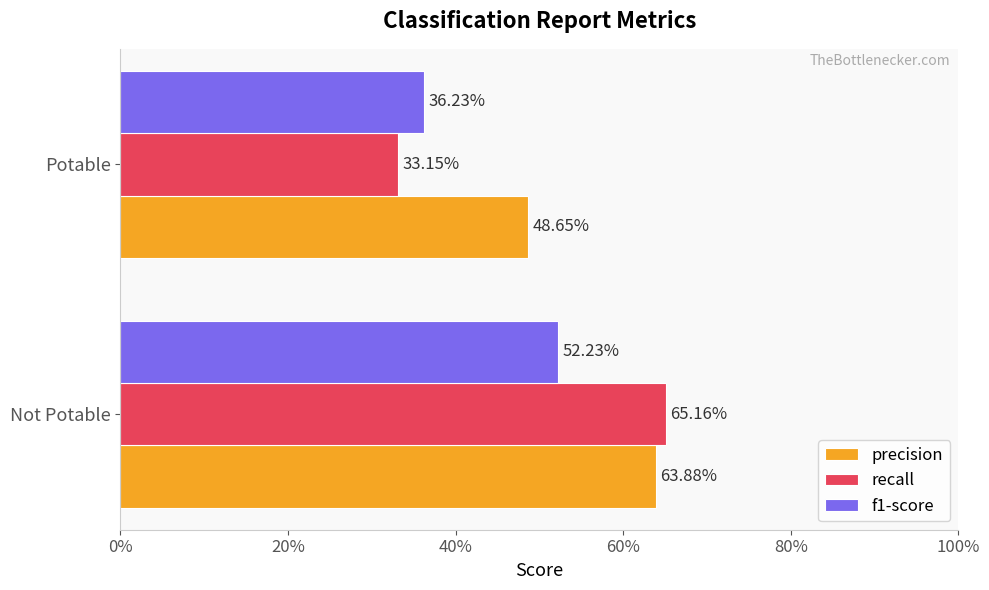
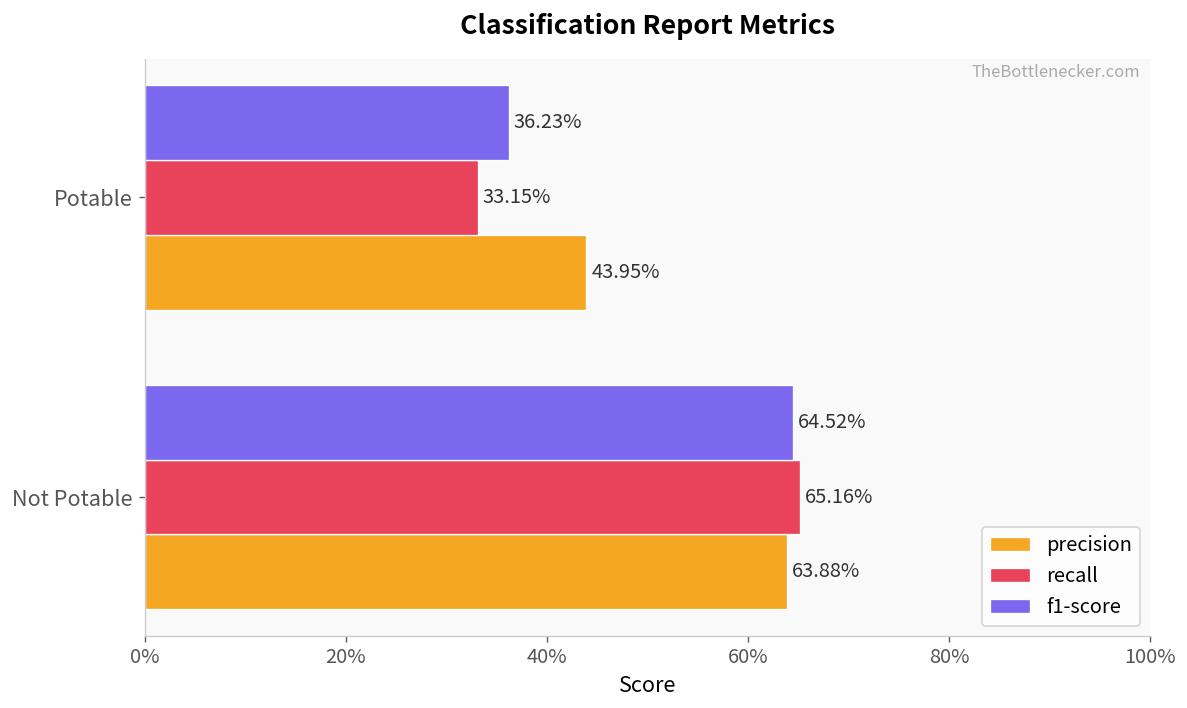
precision, Potable: 48.65% -> 43.95%
f1-score, Not Potable: 52.23% -> 64.52%
